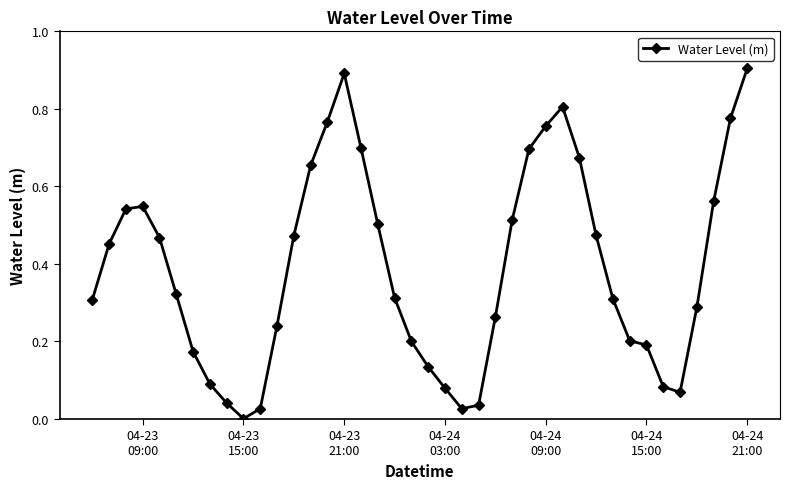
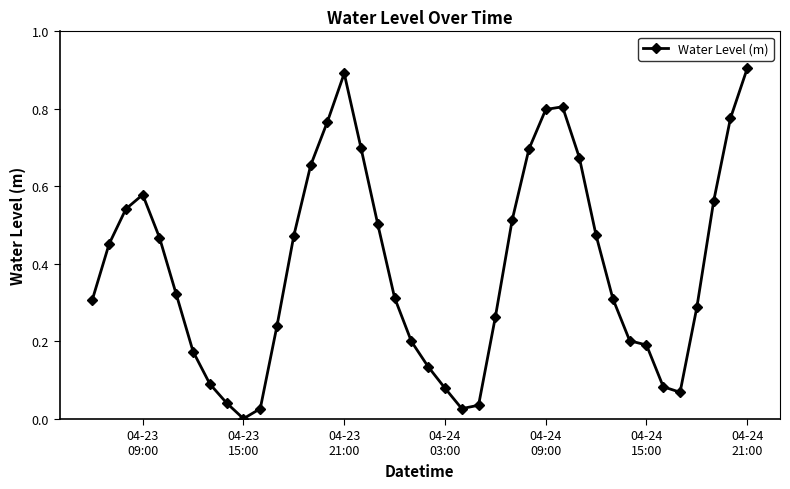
04-23 09:00: 0.55 -> 0.58
04-24 09:00: 0.76 -> 0.80
